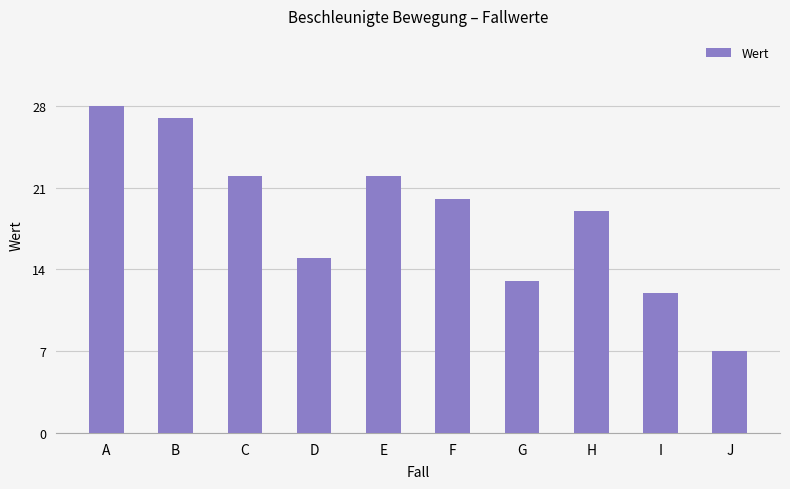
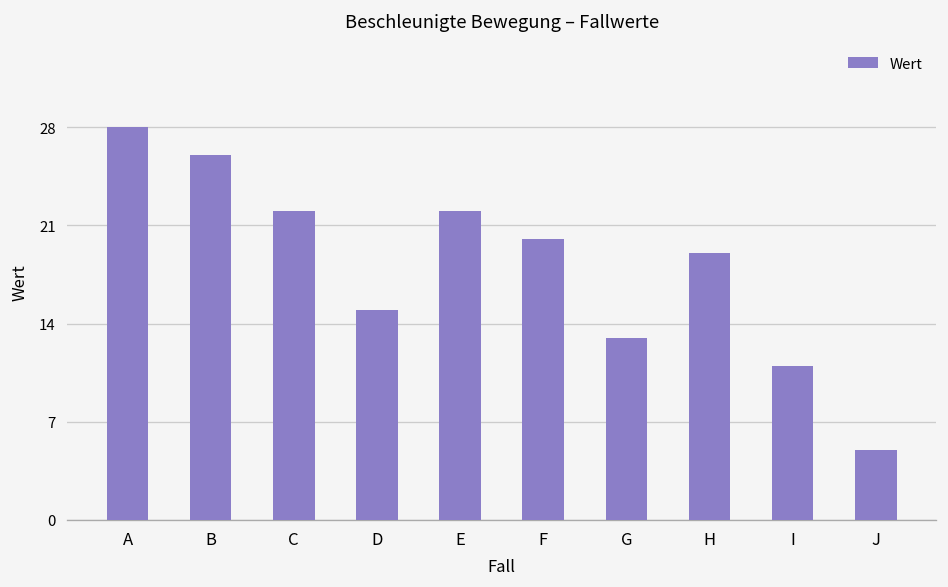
B: 27 -> 26
I: 12 -> 11
J: 7 -> 5
